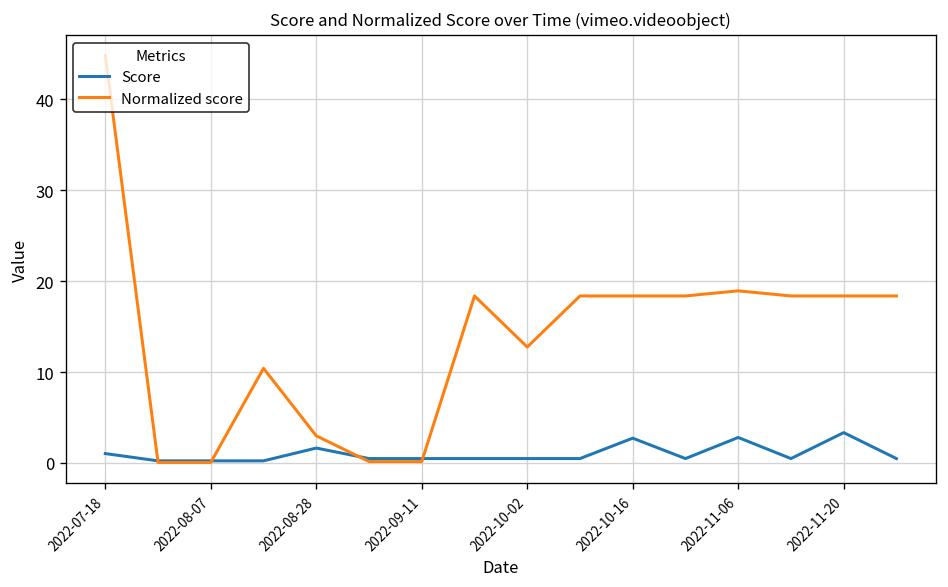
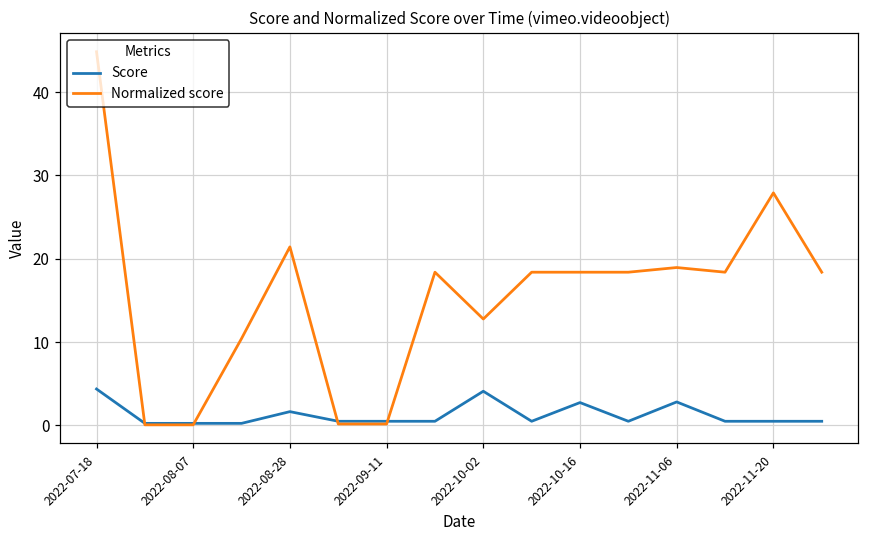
Score, 2022-07-18: 1 -> 4
Normalized score, 2022-08-28: 3 -> 21
Score, 2022-10-02: 0 -> 4
Score, 2022-11-20: 3 -> 0
Normalized score, 2022-11-20: 18 -> 28
